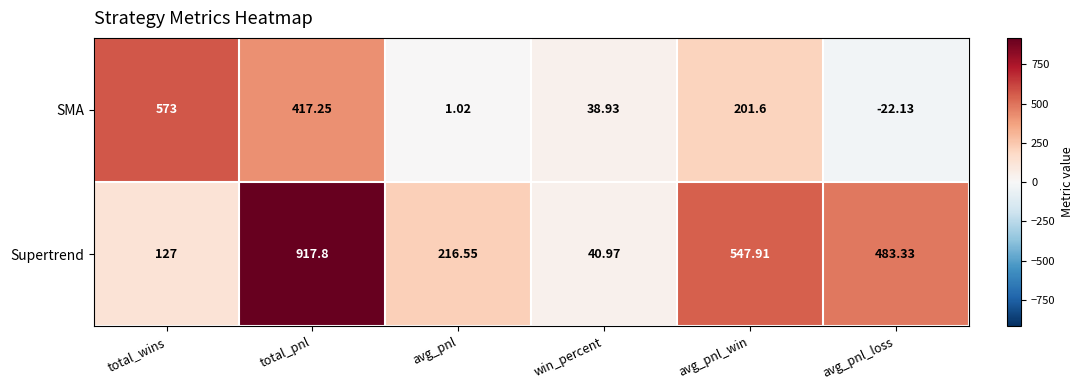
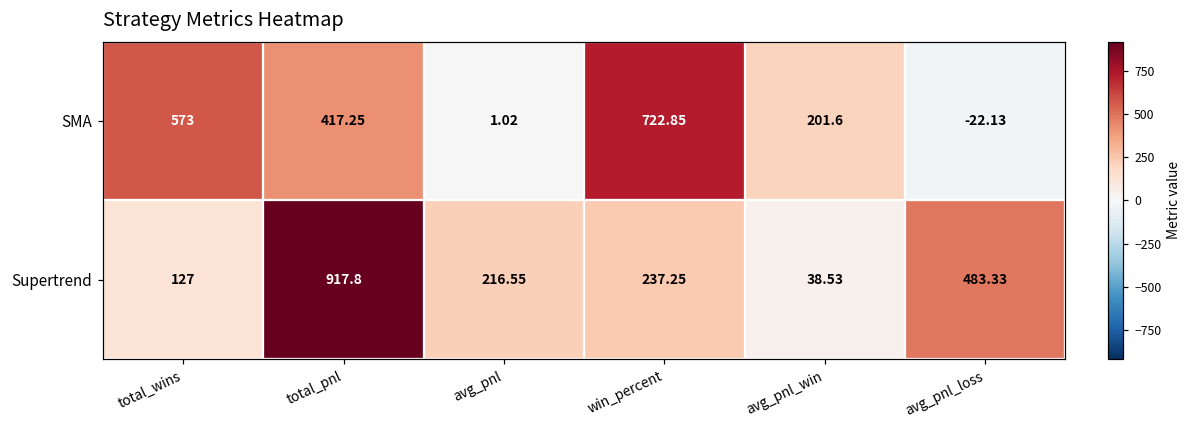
SMA, win_percent: 38.93 -> 722.85
Supertrend, win_percent: 40.97 -> 237.25
Supertrend, avg_pnl_win: 547.91 -> 38.53
